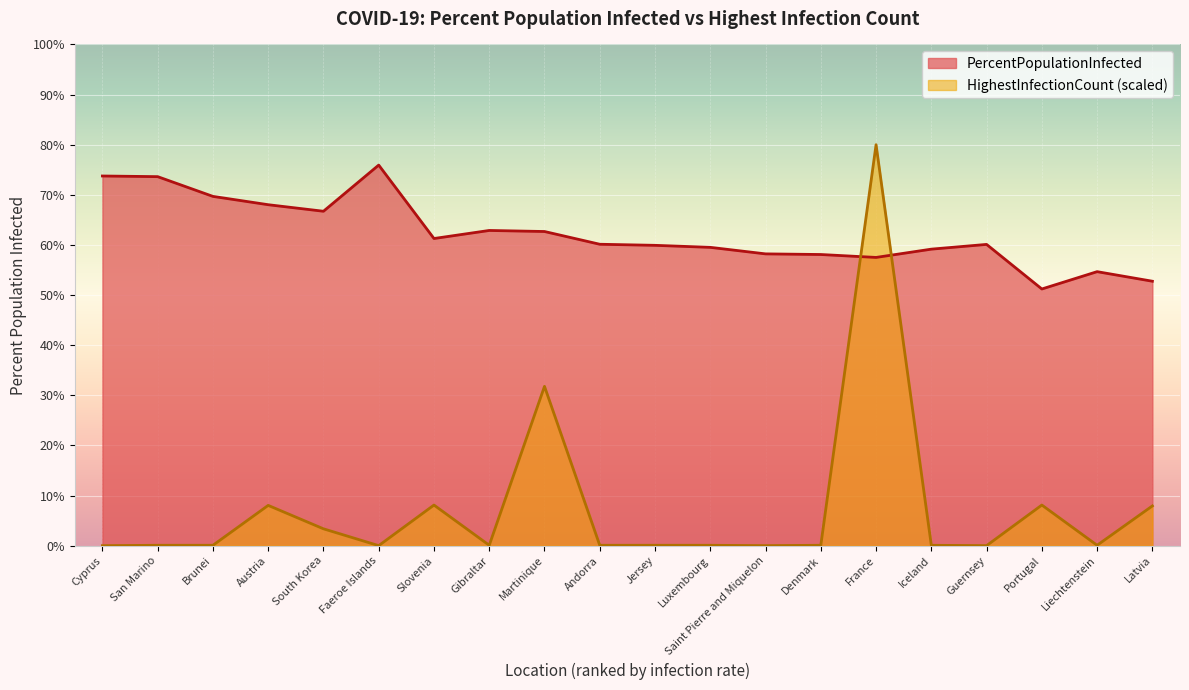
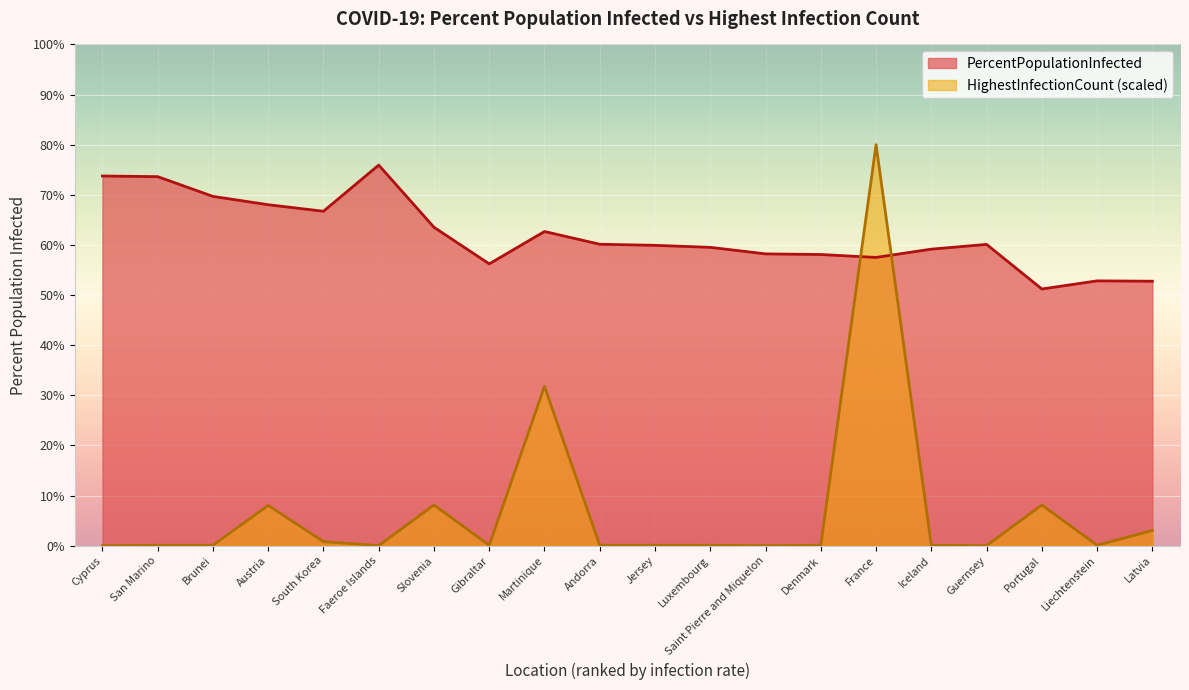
HighestInfectionCount (scaled), South Korea: 3% -> 1%
PercentPopulationInfected, Slovenia: 61% -> 64%
PercentPopulationInfected, Gibraltar: 63% -> 56%
PercentPopulationInfected, Liechtenstein: 55% -> 53%
HighestInfectionCount (scaled), Latvia: 8% -> 3%
